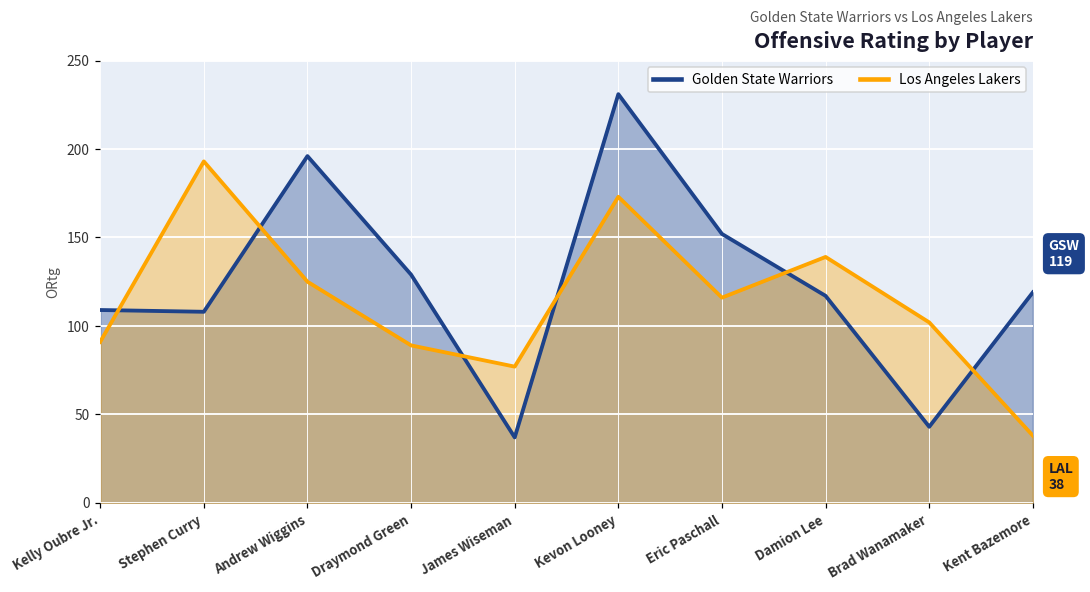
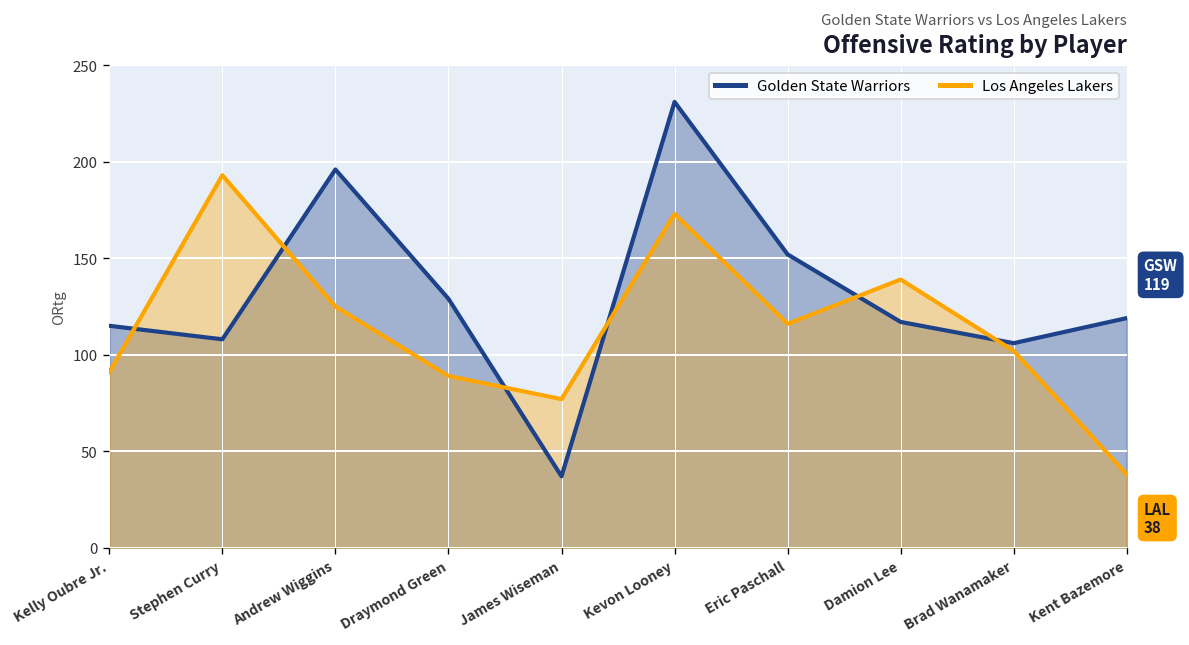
Golden State Warriors, Kelly Oubre Jr.: 109 -> 115
Golden State Warriors, Brad Wanamaker: 43 -> 106
